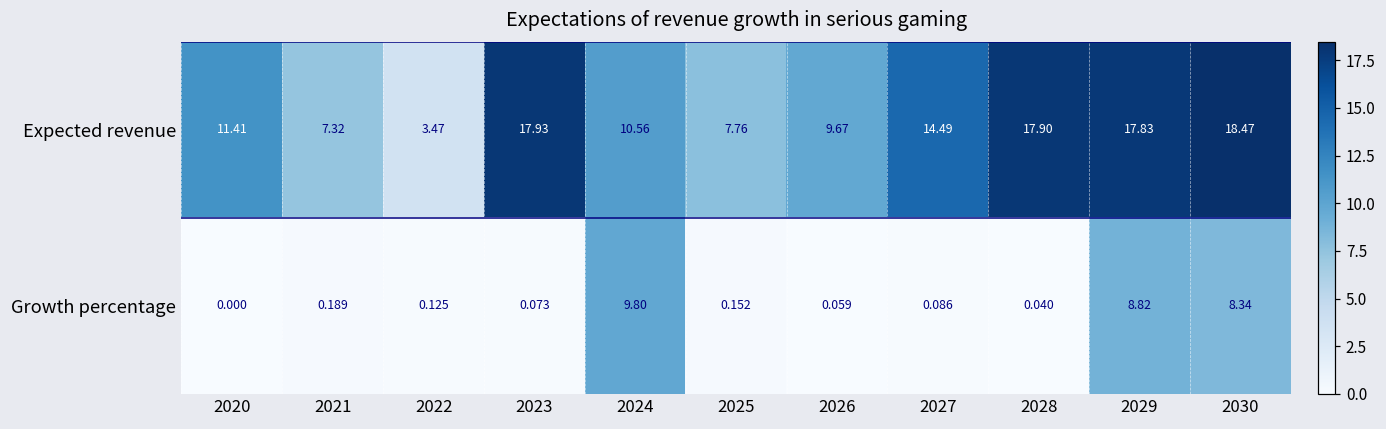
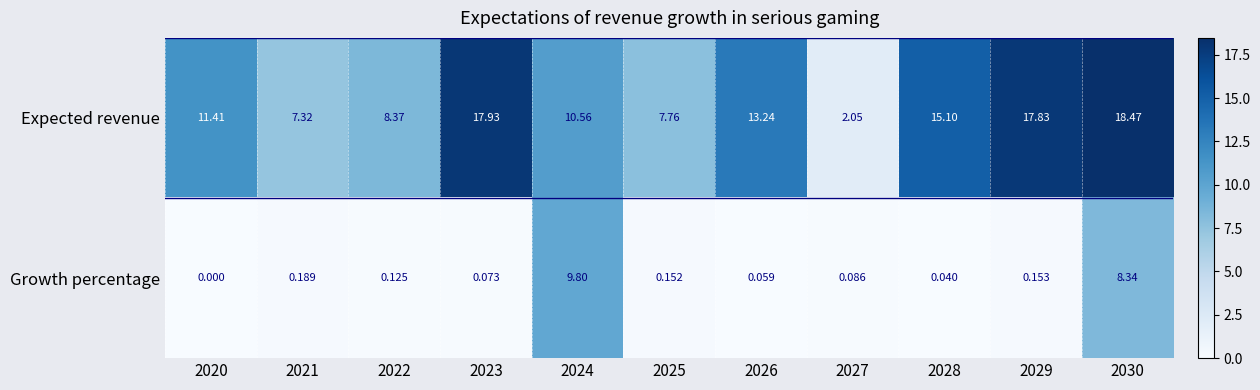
Expected revenue, 2022: 3.47 -> 8.37
Expected revenue, 2026: 9.67 -> 13.24
Expected revenue, 2027: 14.49 -> 2.05
Expected revenue, 2028: 17.90 -> 15.10
Growth percentage, 2029: 8.82 -> 0.153
